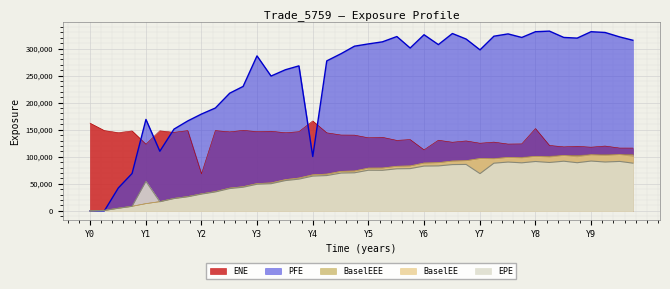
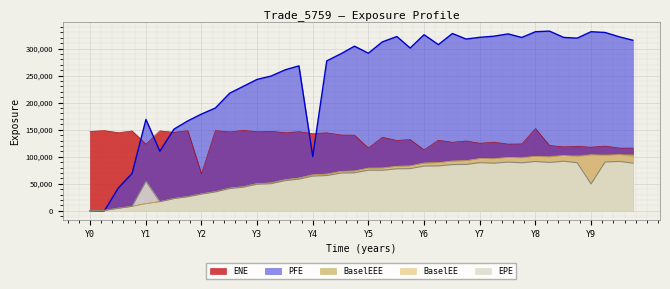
ENE, Y0: 160,000 -> 150,000
PFE, Y3: 290,000 -> 240,000
ENE, Y4: 170,000 -> 140,000
ENE, Y5: 140,000 -> 120,000
PFE, Y5: 310,000 -> 290,000
PFE, Y7: 300,000 -> 320,000
EPE, Y7: 70,000 -> 90,000
EPE, Y9: 90,000 -> 50,000
